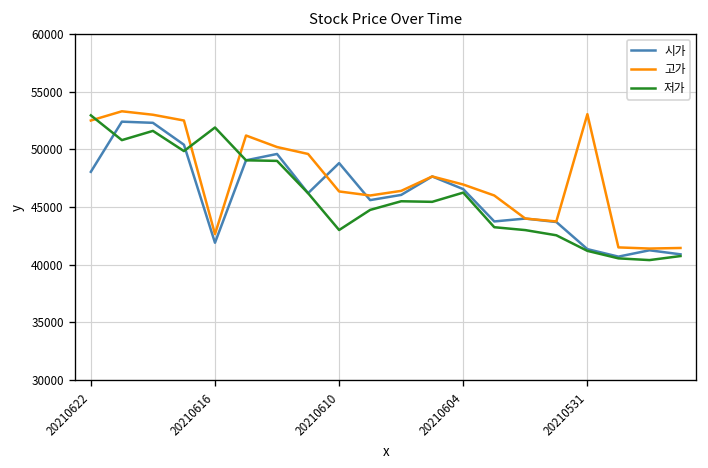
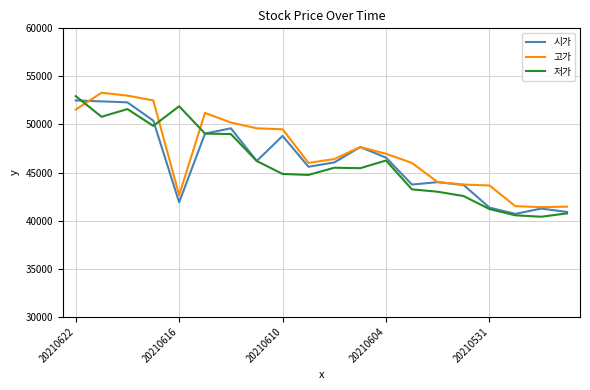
시가, 20210622: 48000 -> 53000
고가, 20210622: 53000 -> 52000
고가, 20210610: 46000 -> 49000
저가, 20210610: 43000 -> 45000
고가, 20210531: 53000 -> 44000
